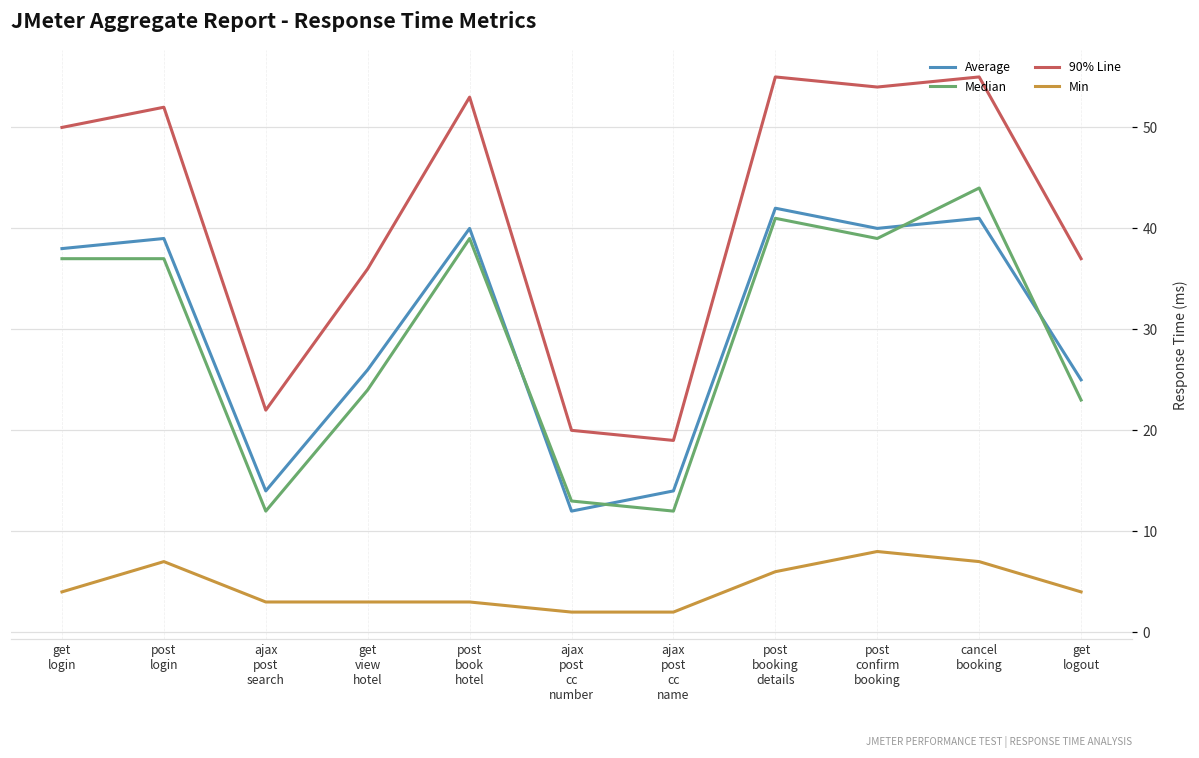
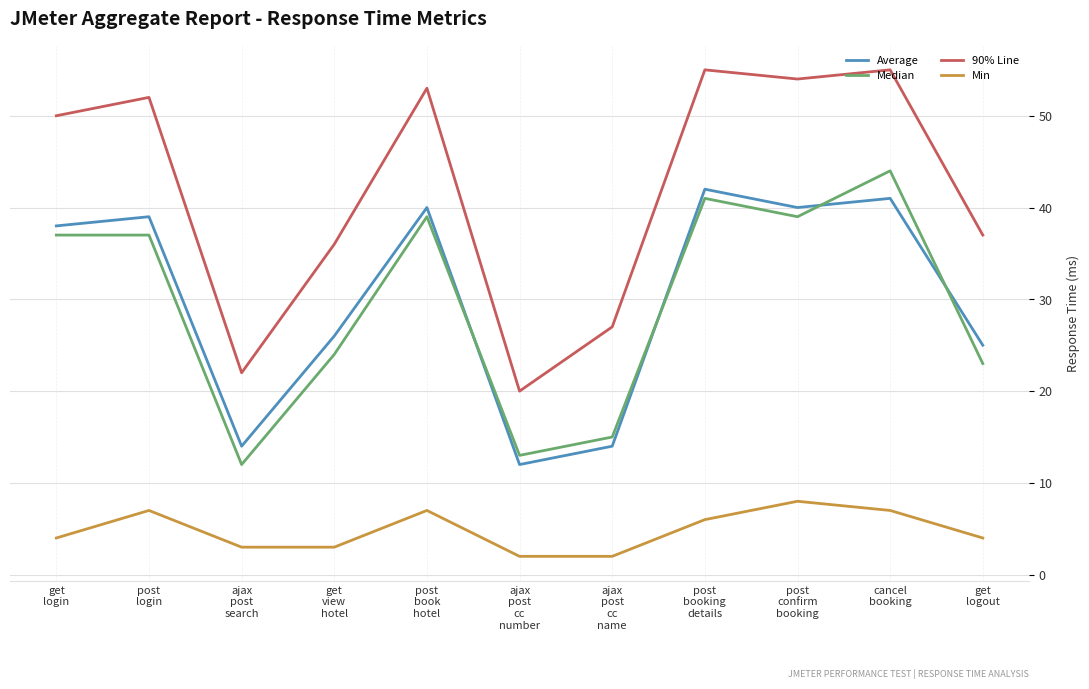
Min, post book hotel: 3 -> 7
Median, ajax post cc name: 12 -> 15
90% Line, ajax post cc name: 19 -> 27
